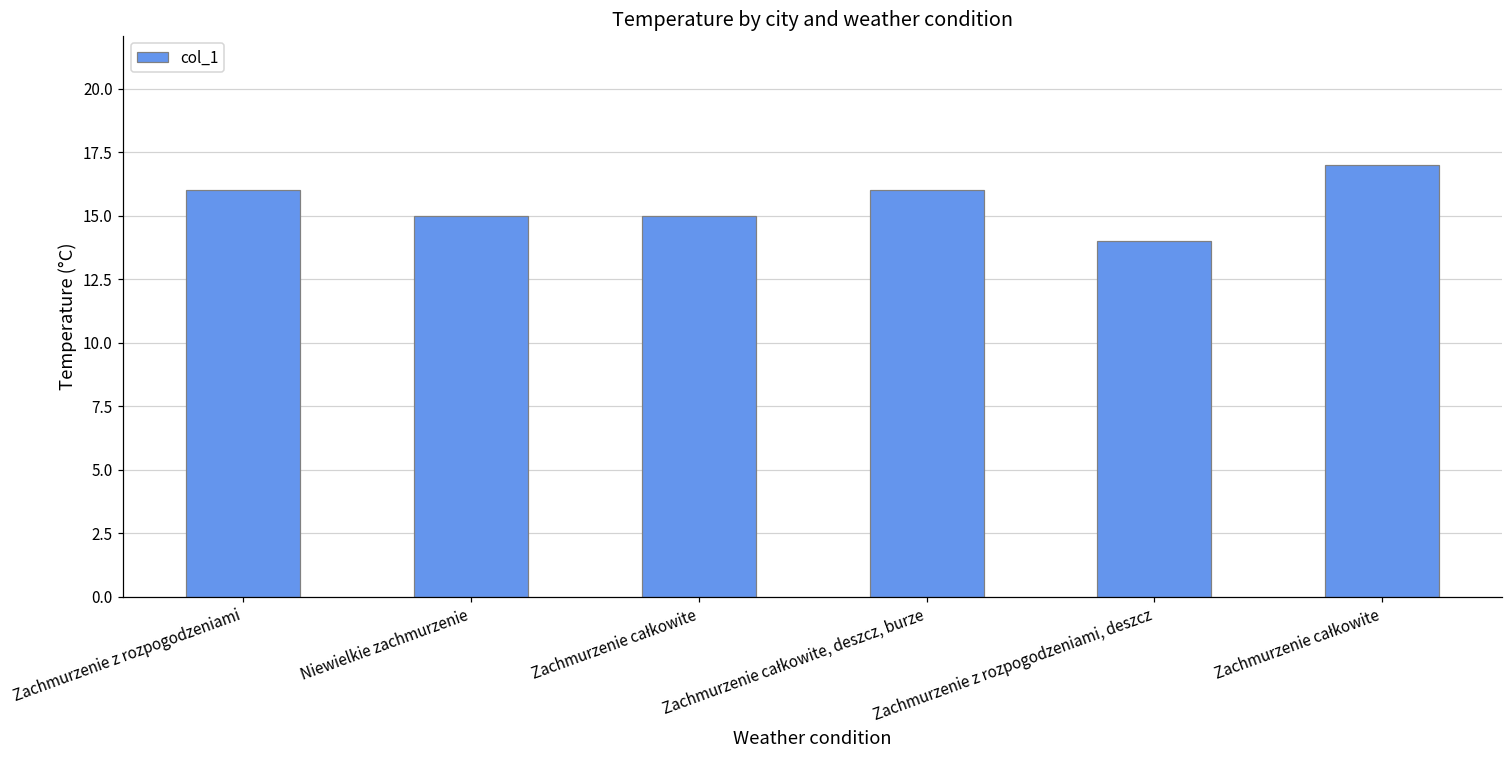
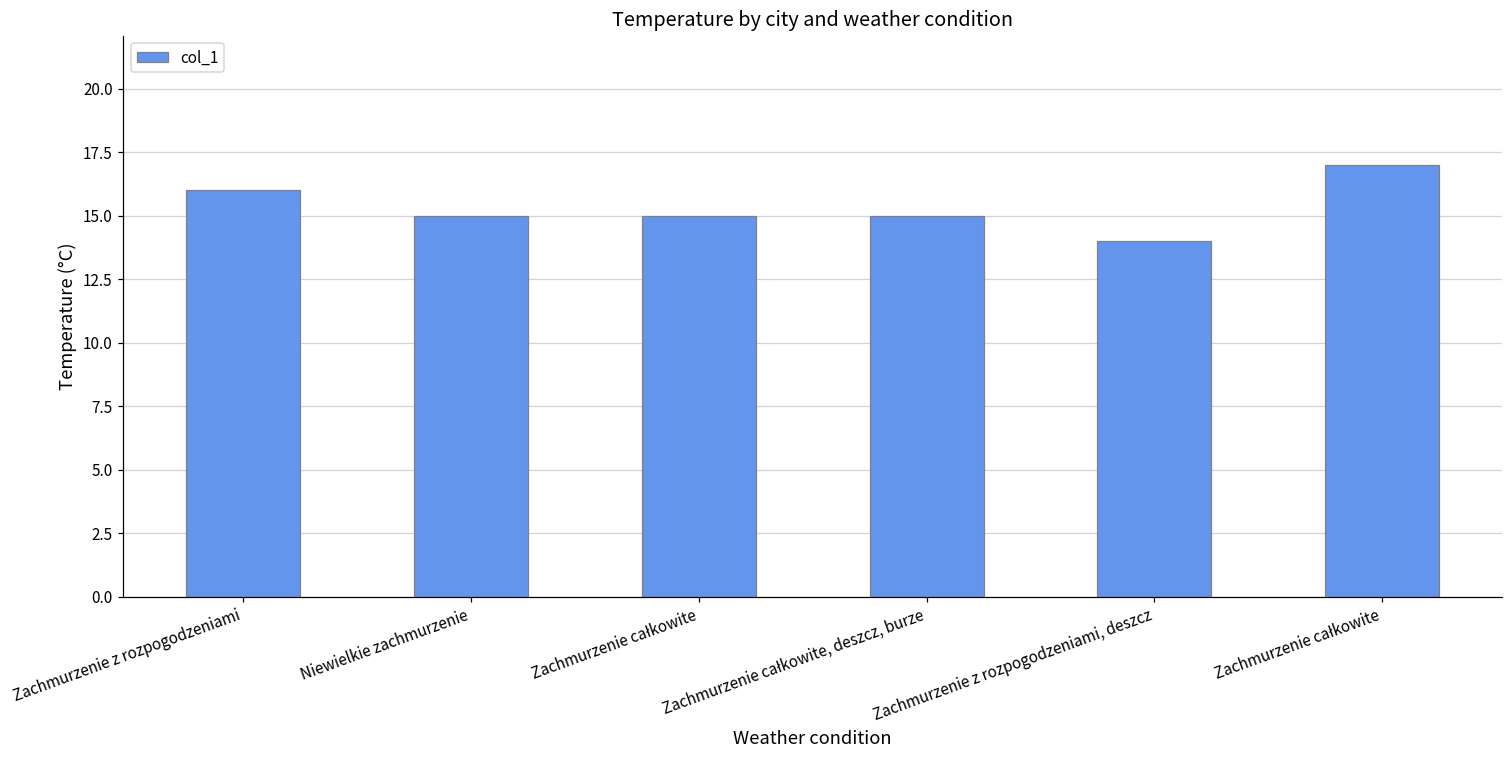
Zachmurzenie całkowite, deszcz, burze: 16 -> 15
